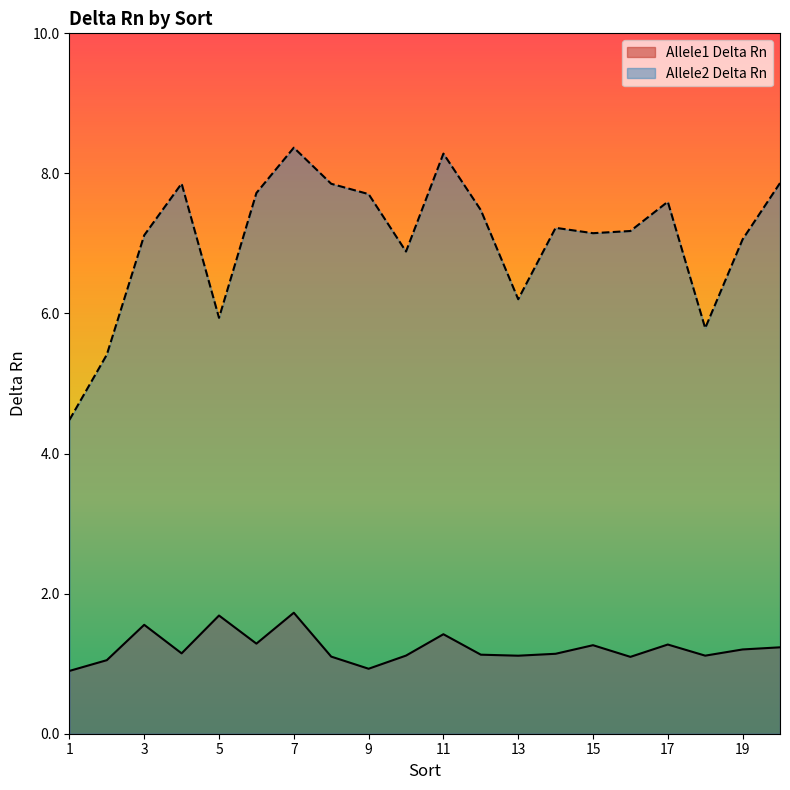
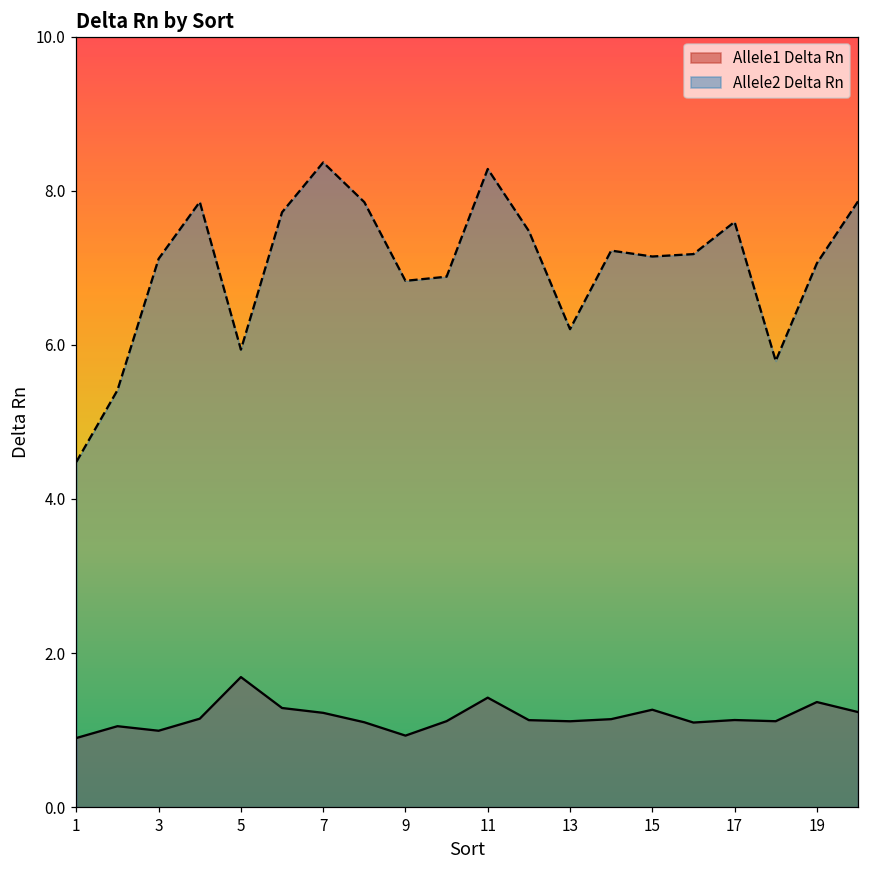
Allele1 Delta Rn, 3: 1.6 -> 1.0
Allele1 Delta Rn, 7: 1.7 -> 1.2
Allele2 Delta Rn, 9: 7.7 -> 6.8
Allele1 Delta Rn, 17: 1.3 -> 1.1
Allele1 Delta Rn, 19: 1.2 -> 1.4
